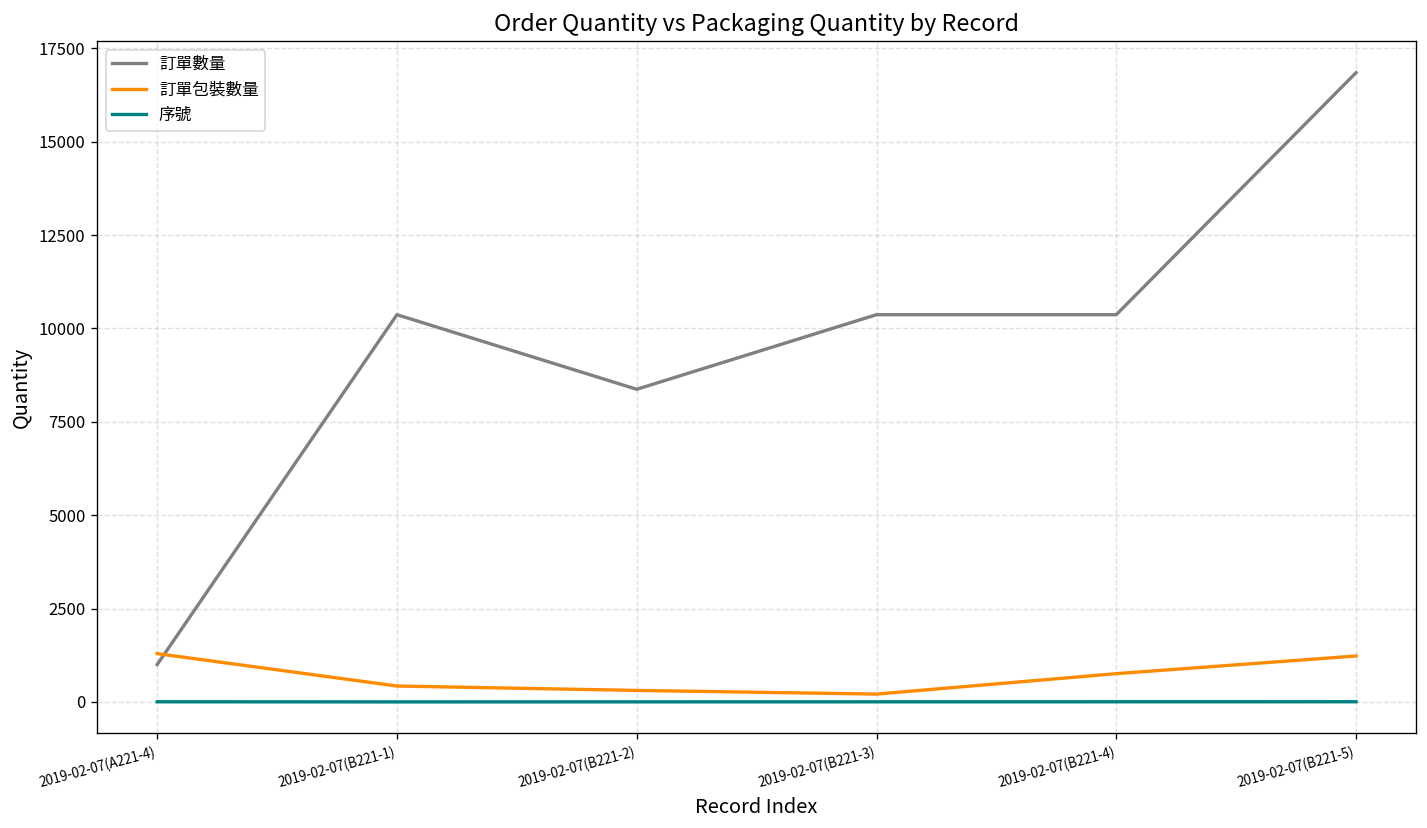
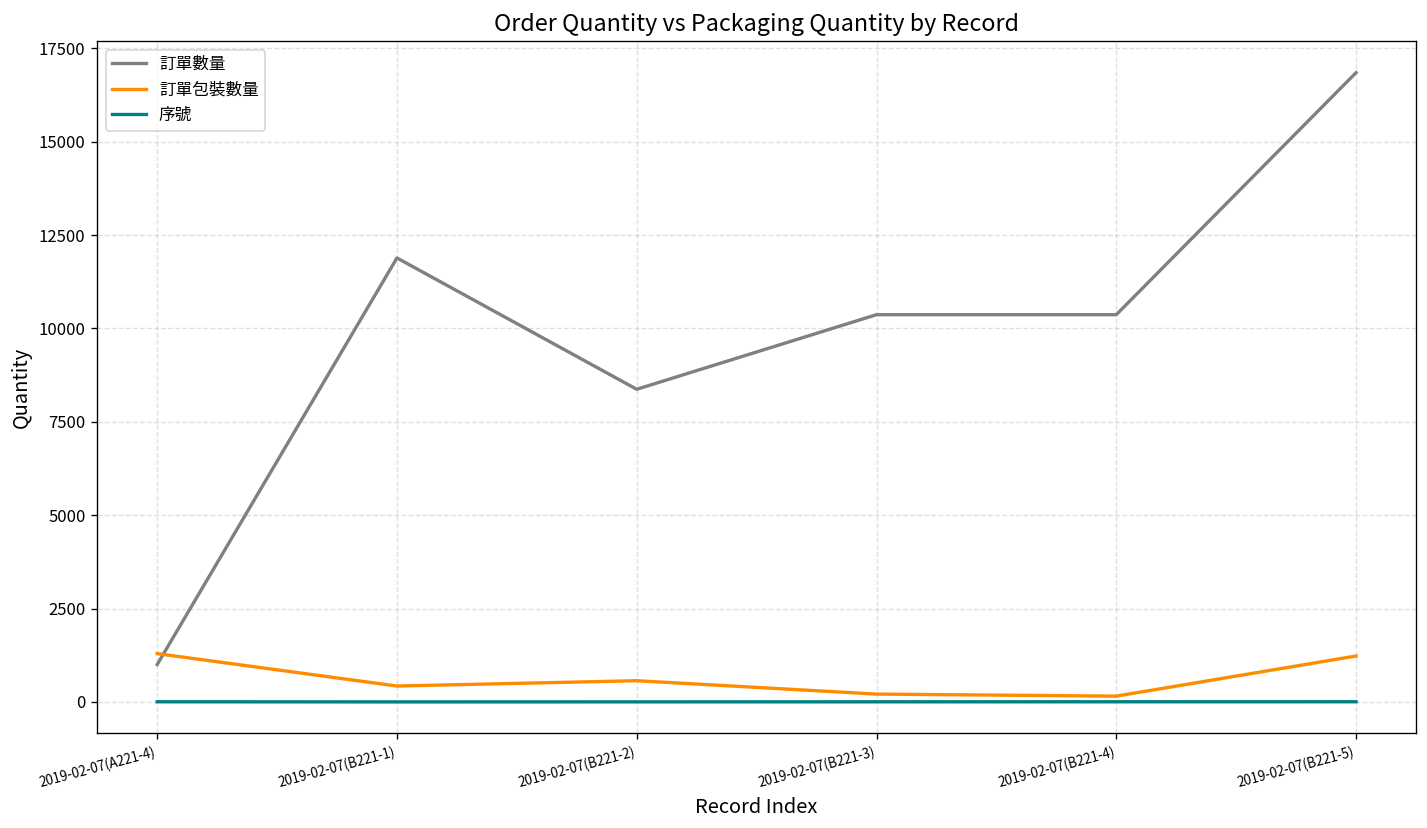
訂單數量, 2019-02-07(B221-1): 10400 -> 11900
訂單包裝數量, 2019-02-07(B221-2): 300 -> 600
訂單包裝數量, 2019-02-07(B221-4): 800 -> 200
